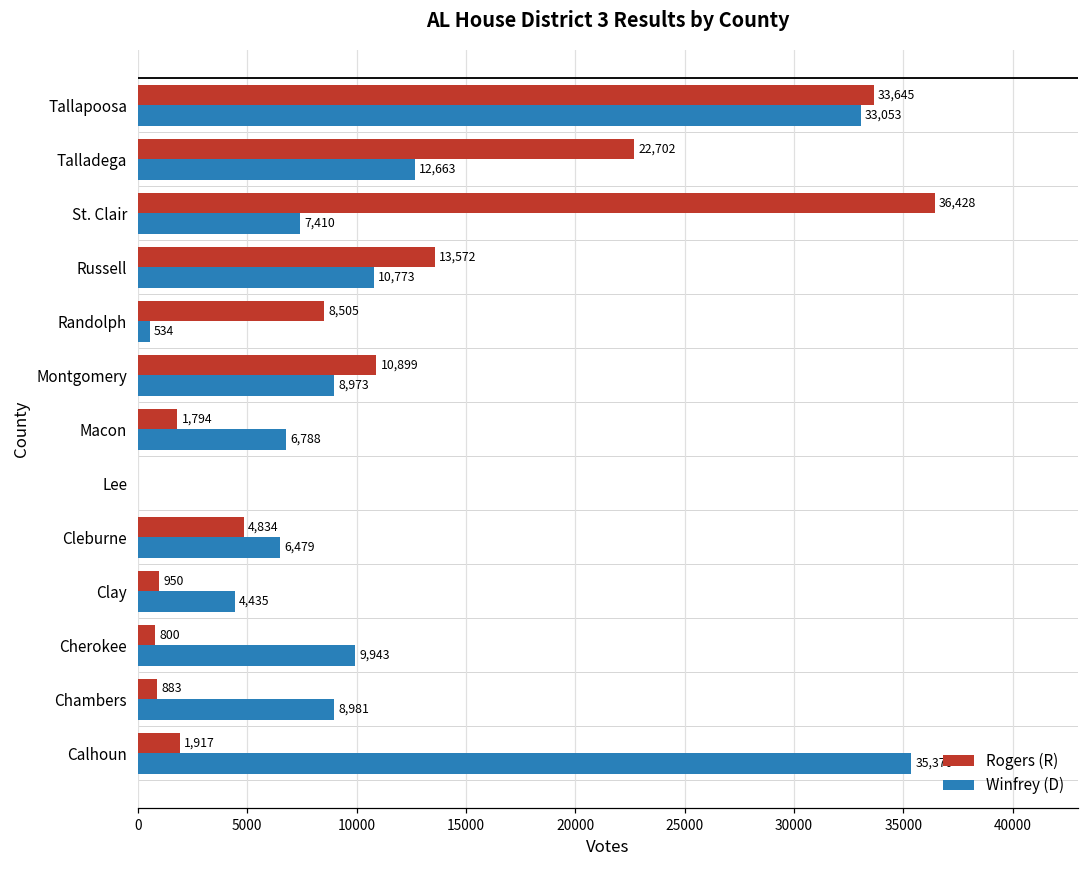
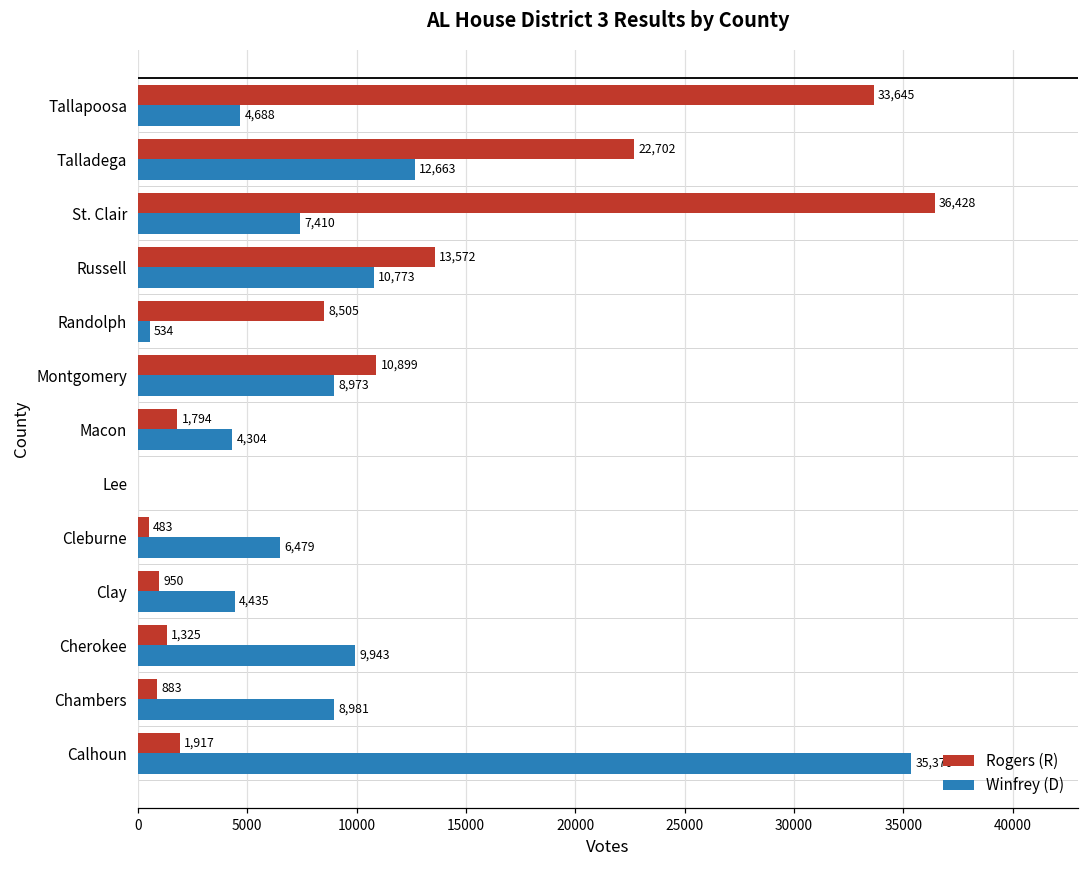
Winfrey (D), Tallapoosa: 33,053 -> 4,688
Winfrey (D), Macon: 6,788 -> 4,304
Rogers (R), Cleburne: 4,834 -> 483
Rogers (R), Cherokee: 800 -> 1,325
